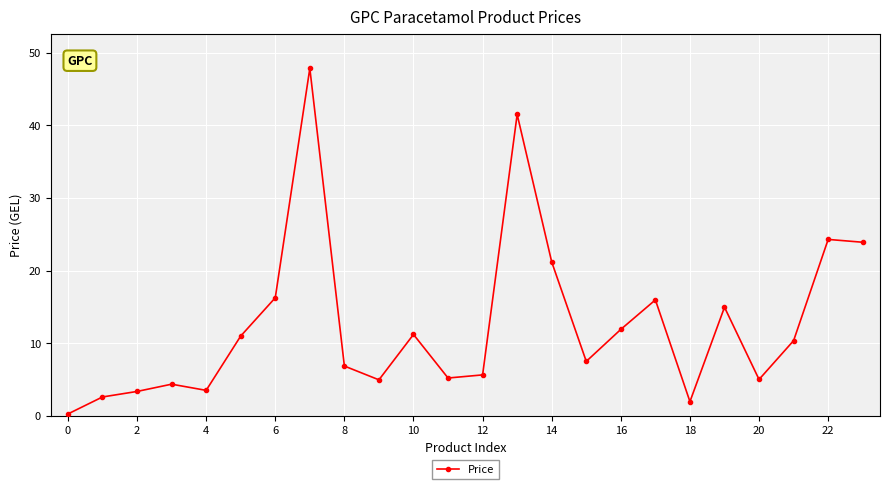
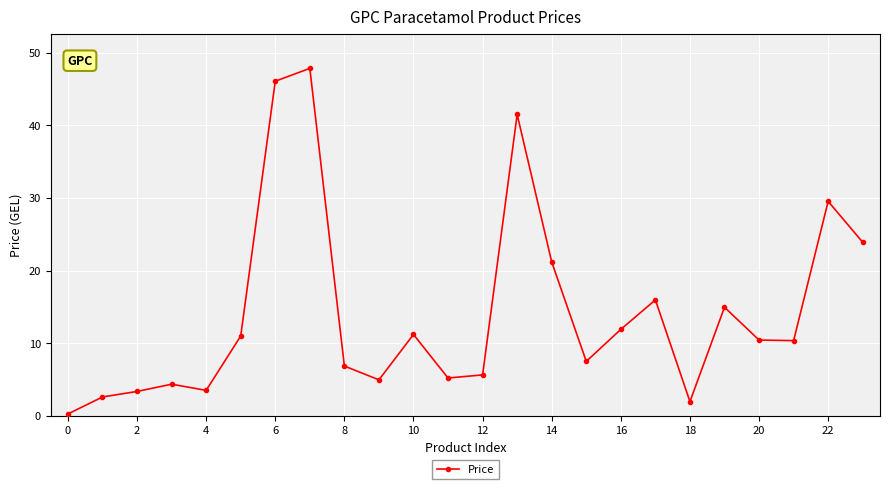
6: 16 -> 46
20: 5 -> 10
22: 24 -> 30
